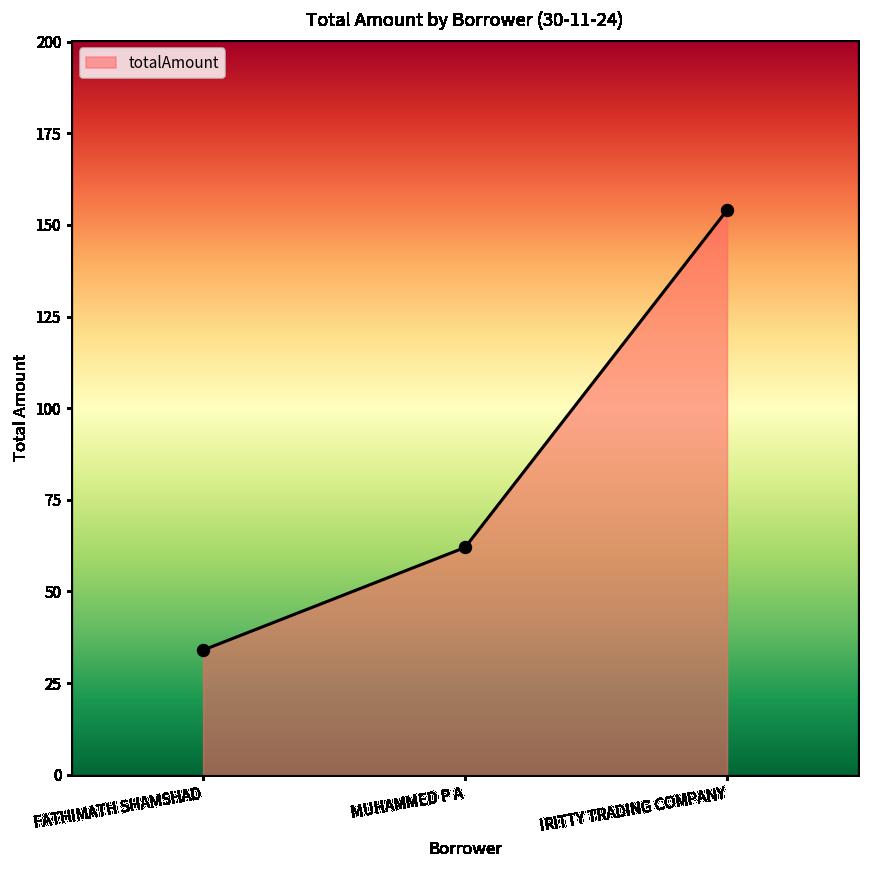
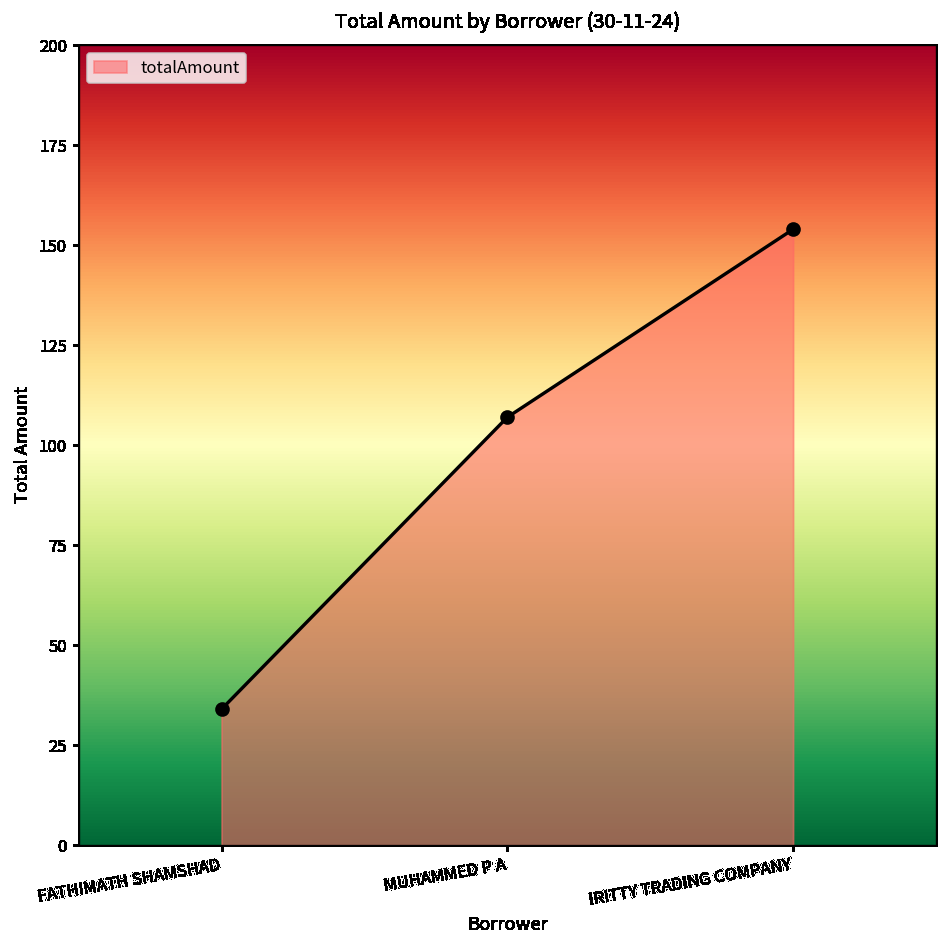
MUHAMMED P A: 62 -> 107
